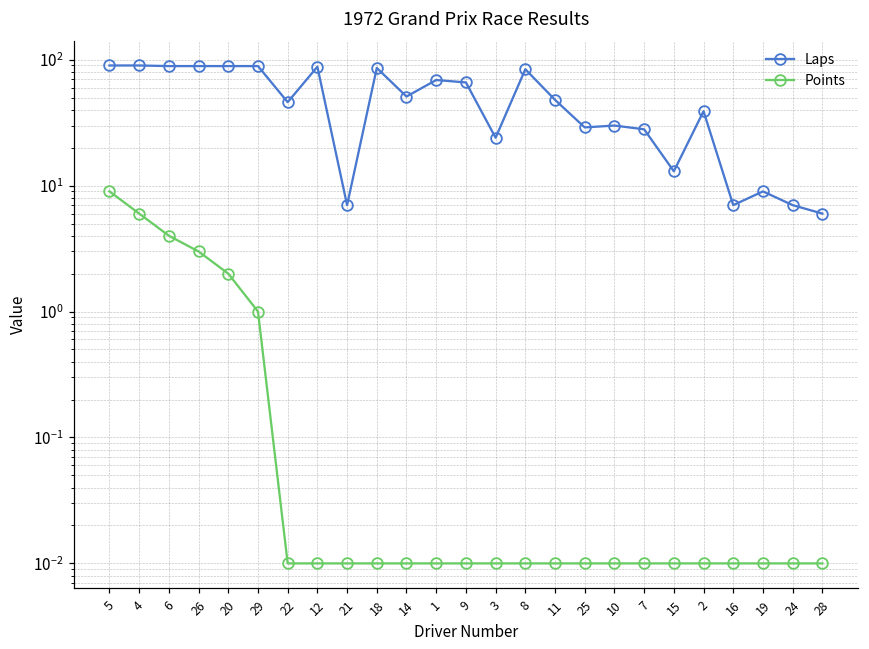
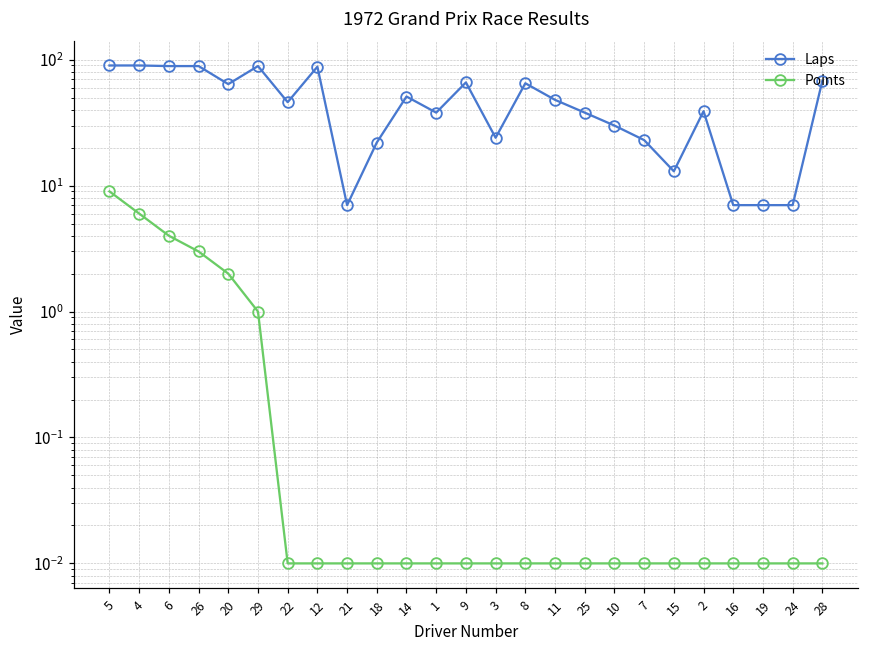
Laps, 20: 90 -> 60
Laps, 18: 90 -> 22
Laps, 1: 70 -> 38
Laps, 8: 80 -> 70
Laps, 25: 29 -> 38
Laps, 7: 28 -> 23
Laps, 19: 9 -> 7
Laps, 28: 6 -> 70
